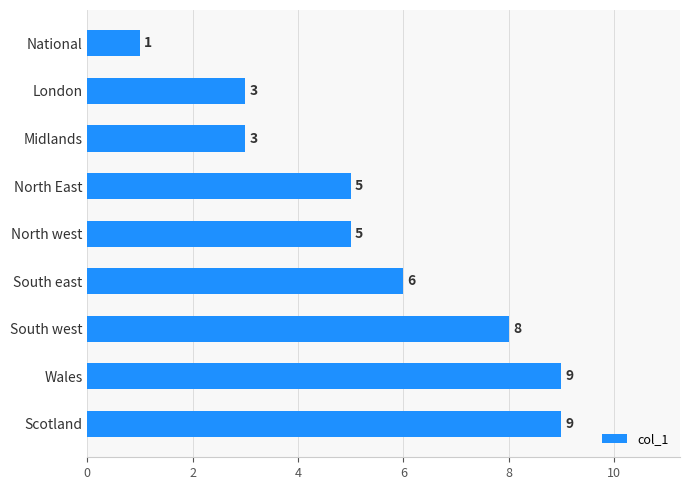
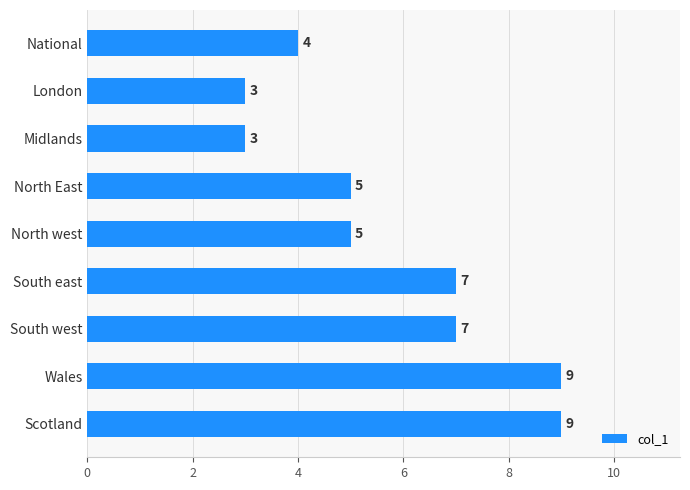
National: 1 -> 4
South east: 6 -> 7
South west: 8 -> 7
